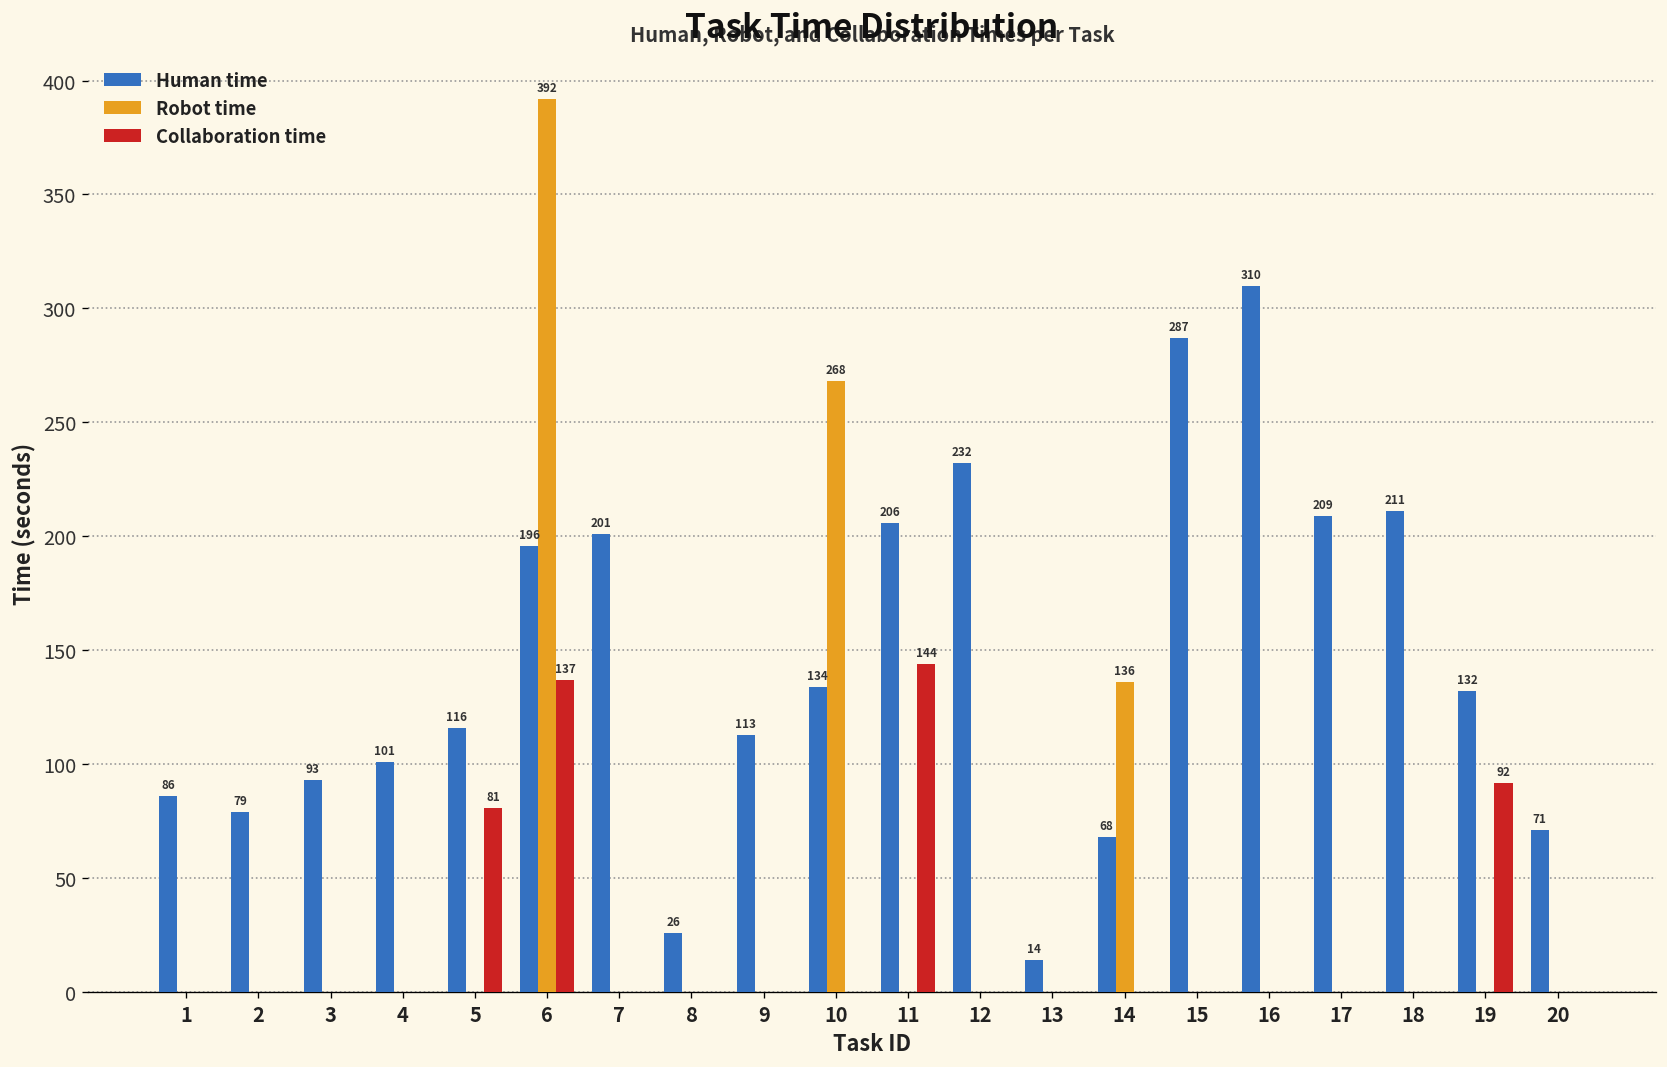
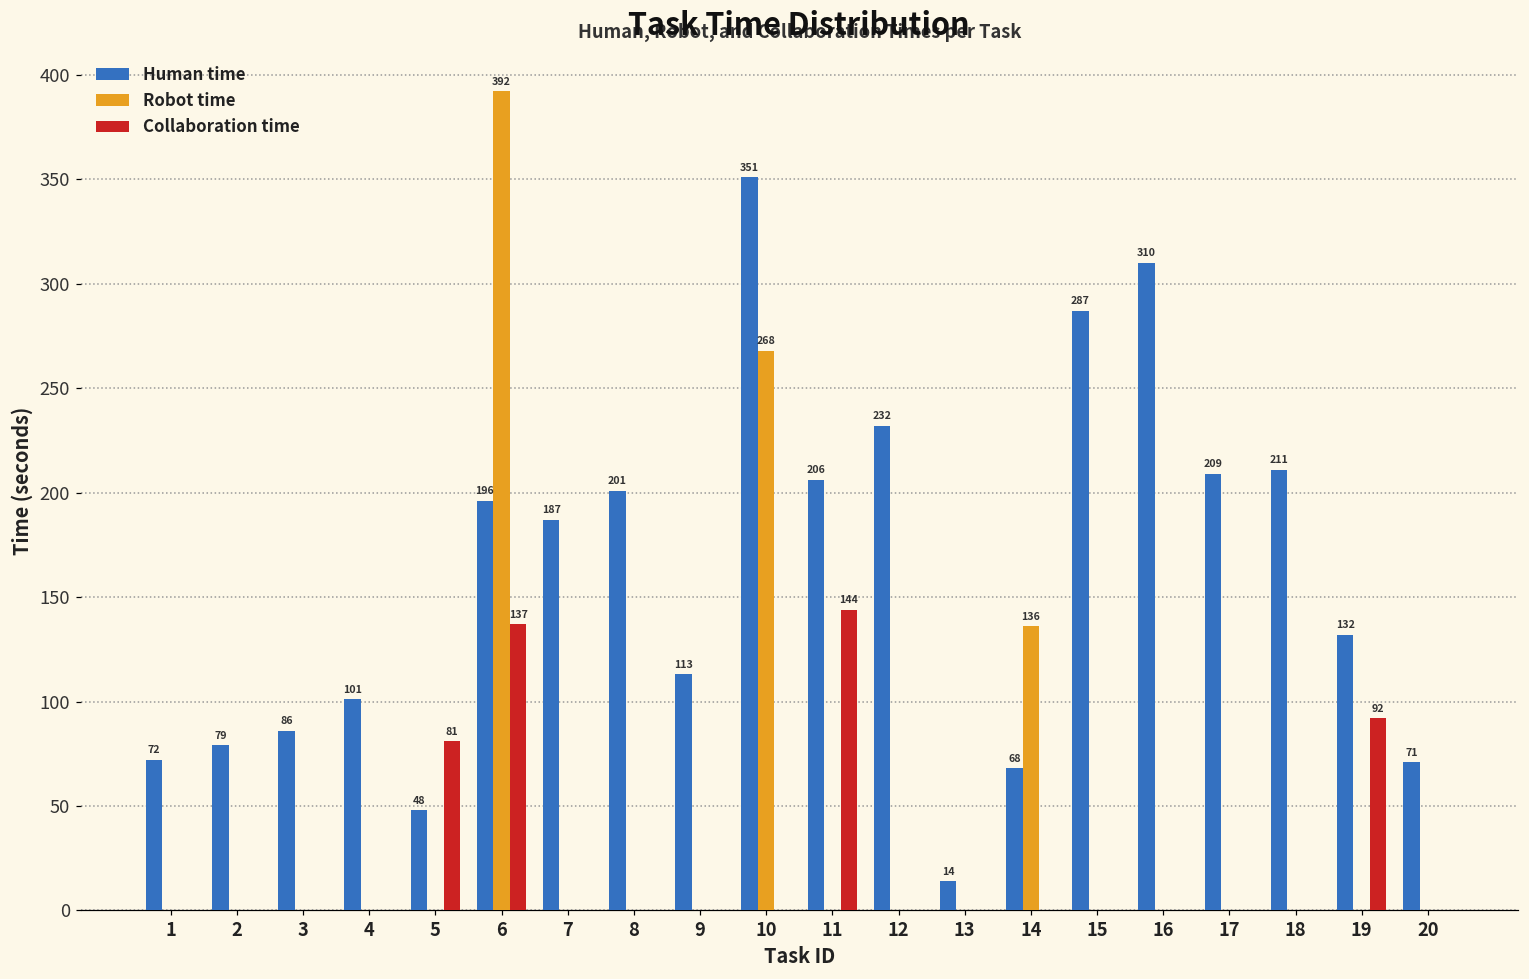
Human time, 1: 86 -> 72
Human time, 3: 93 -> 86
Human time, 5: 116 -> 48
Human time, 7: 201 -> 187
Human time, 8: 26 -> 201
Human time, 10: 134 -> 351
